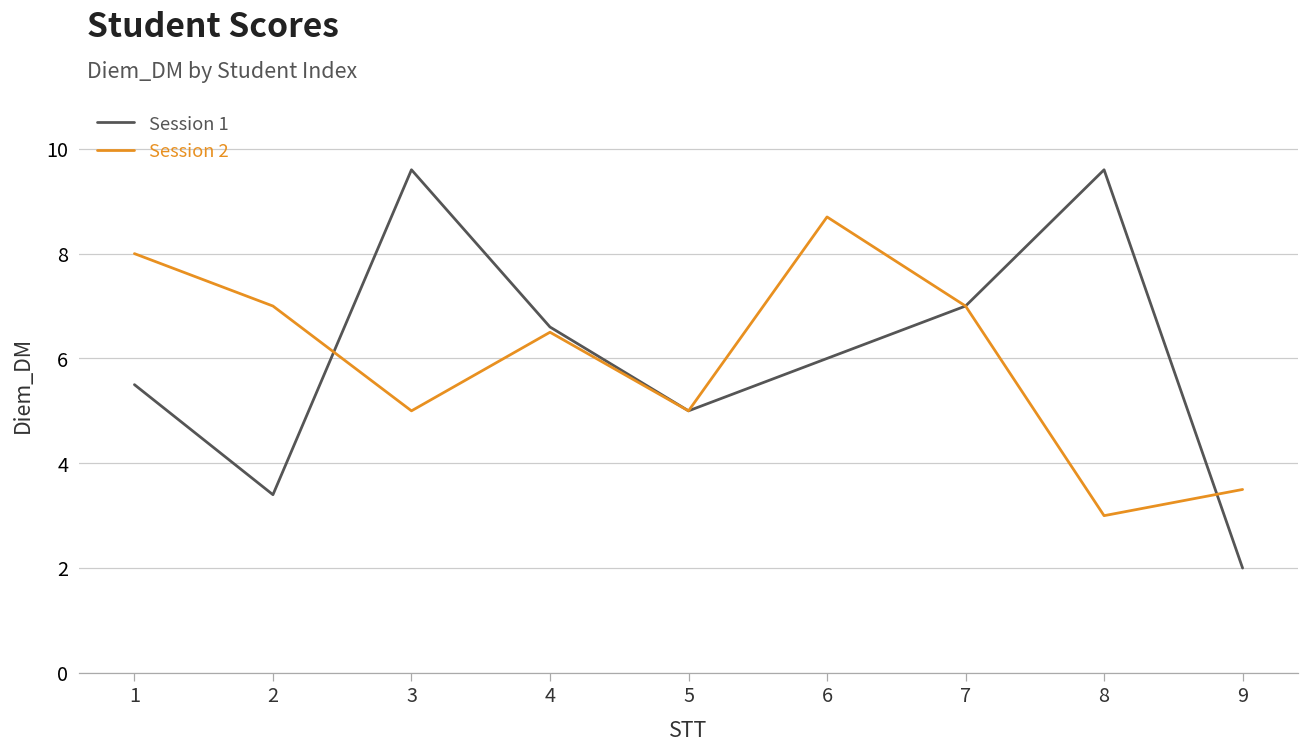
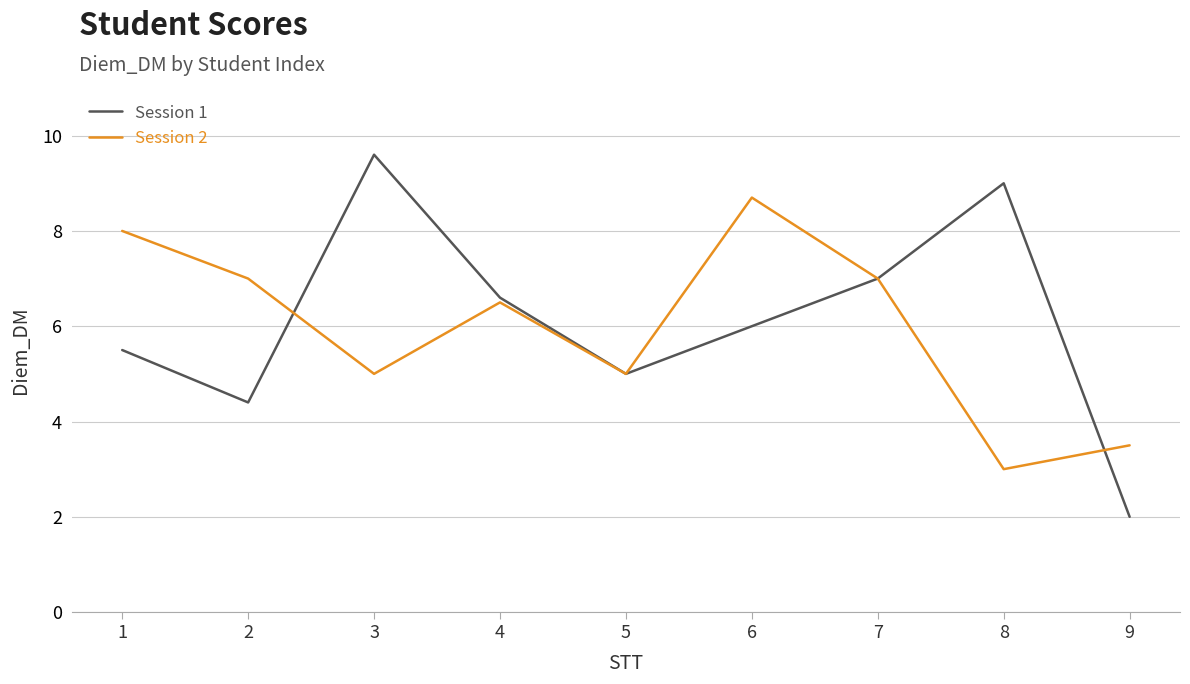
Session 1, 2: 3.4 -> 4.4
Session 1, 8: 9.6 -> 9.0
